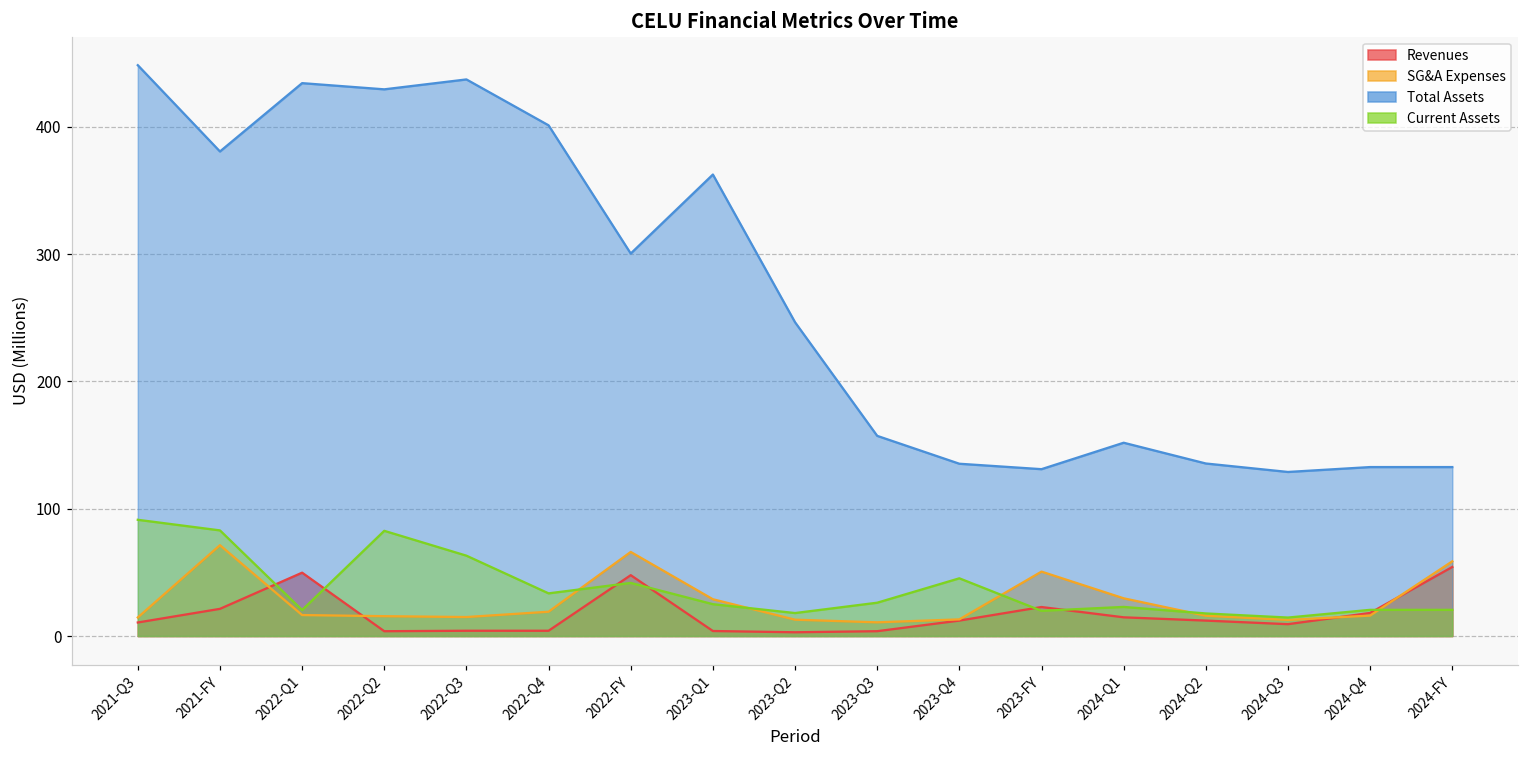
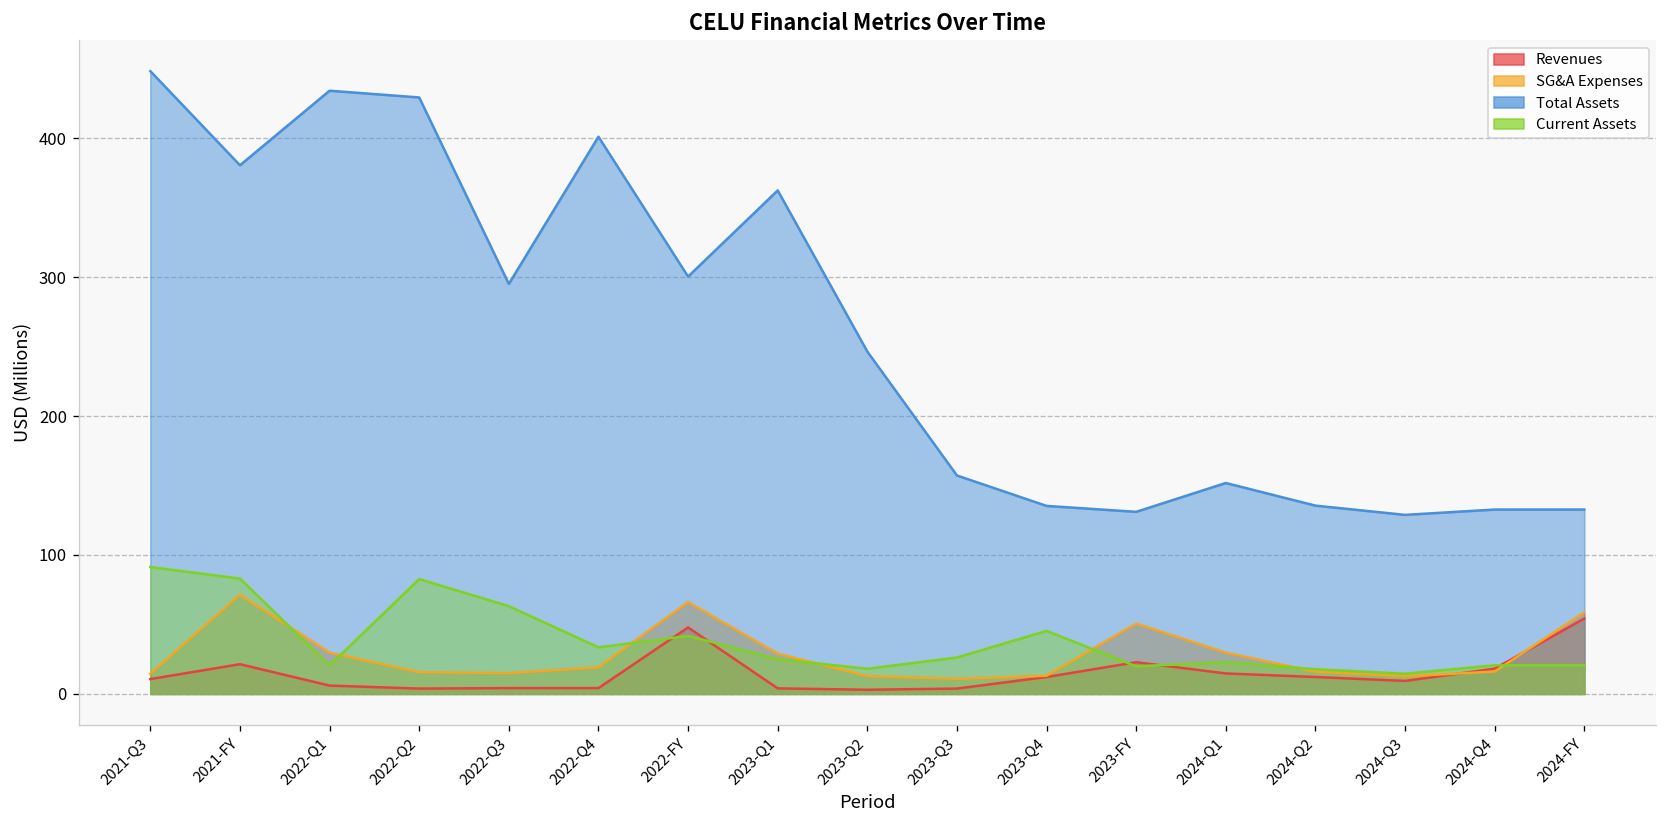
Revenues, 2022-Q1: 50 -> 6
SG&A Expenses, 2022-Q1: 16 -> 30
Total Assets, 2022-Q3: 437 -> 295
